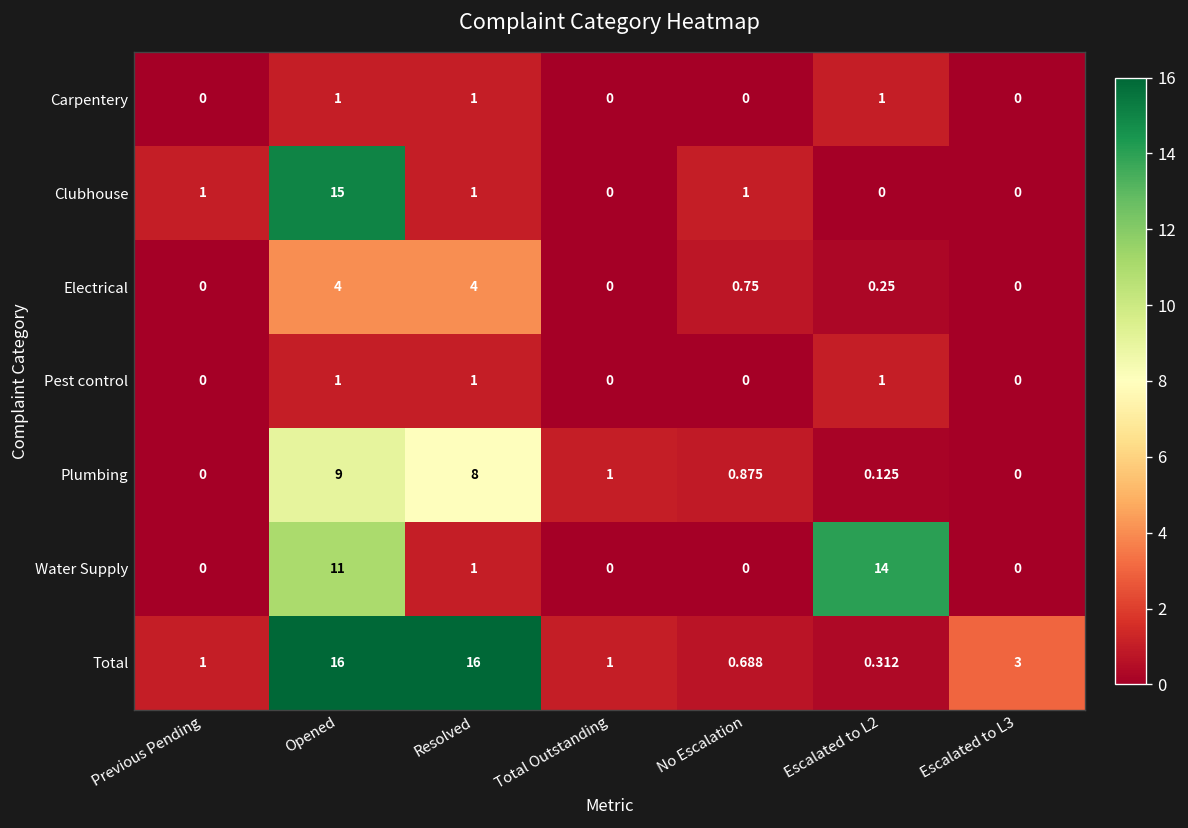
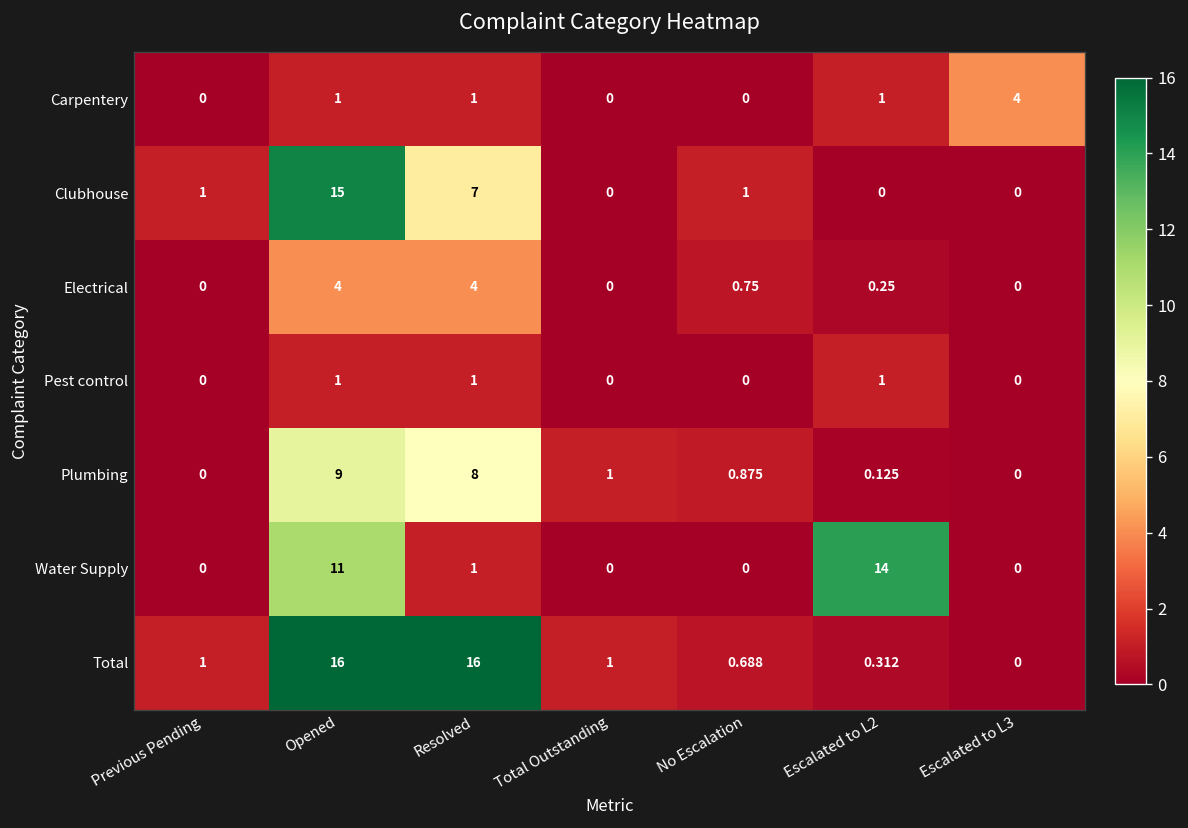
Carpentery, Escalated to L3: 0 -> 4
Clubhouse, Resolved: 1 -> 7
Total, Escalated to L3: 3 -> 0
